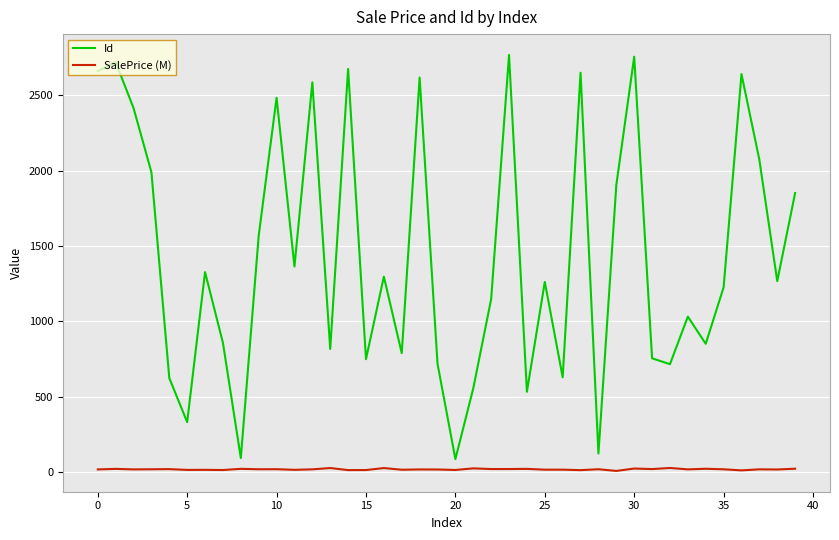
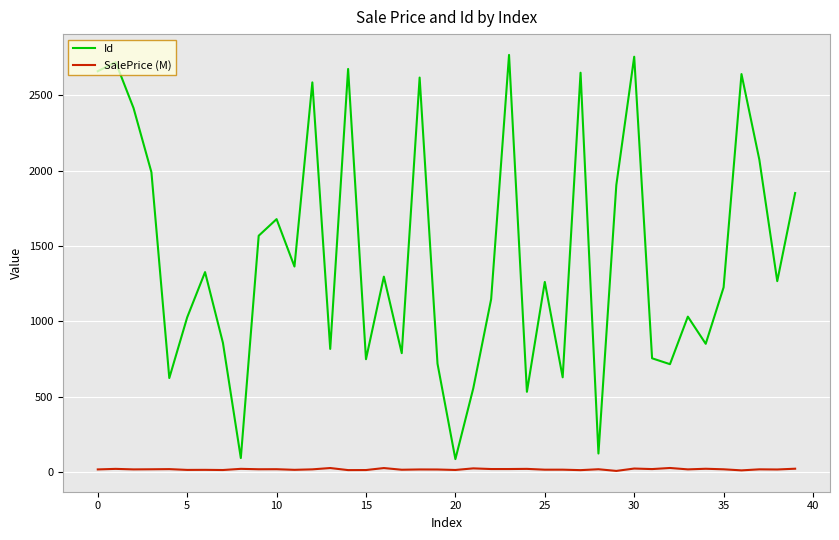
Id, 5: 330 -> 1030
Id, 10: 2480 -> 1680
